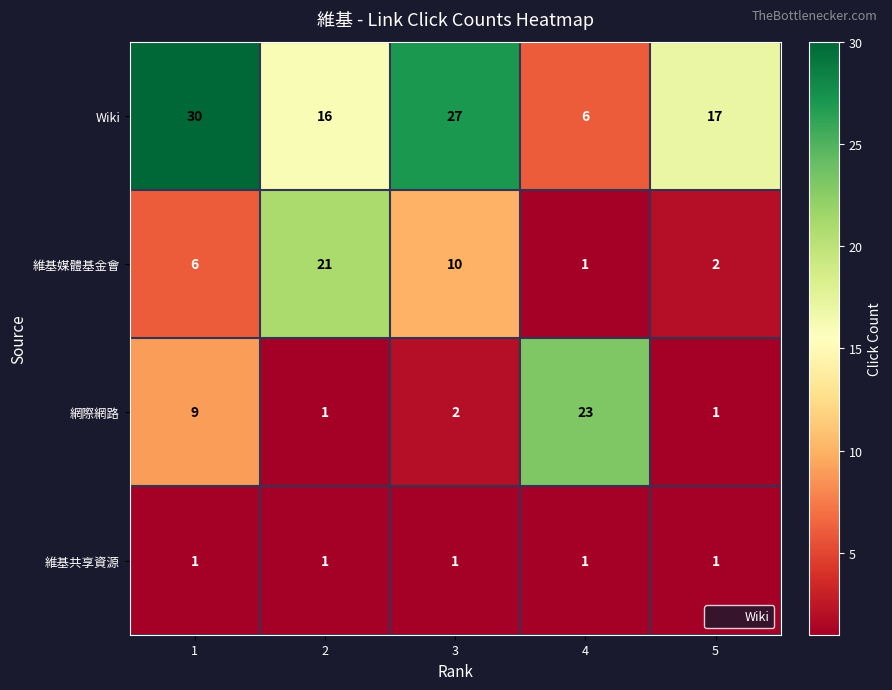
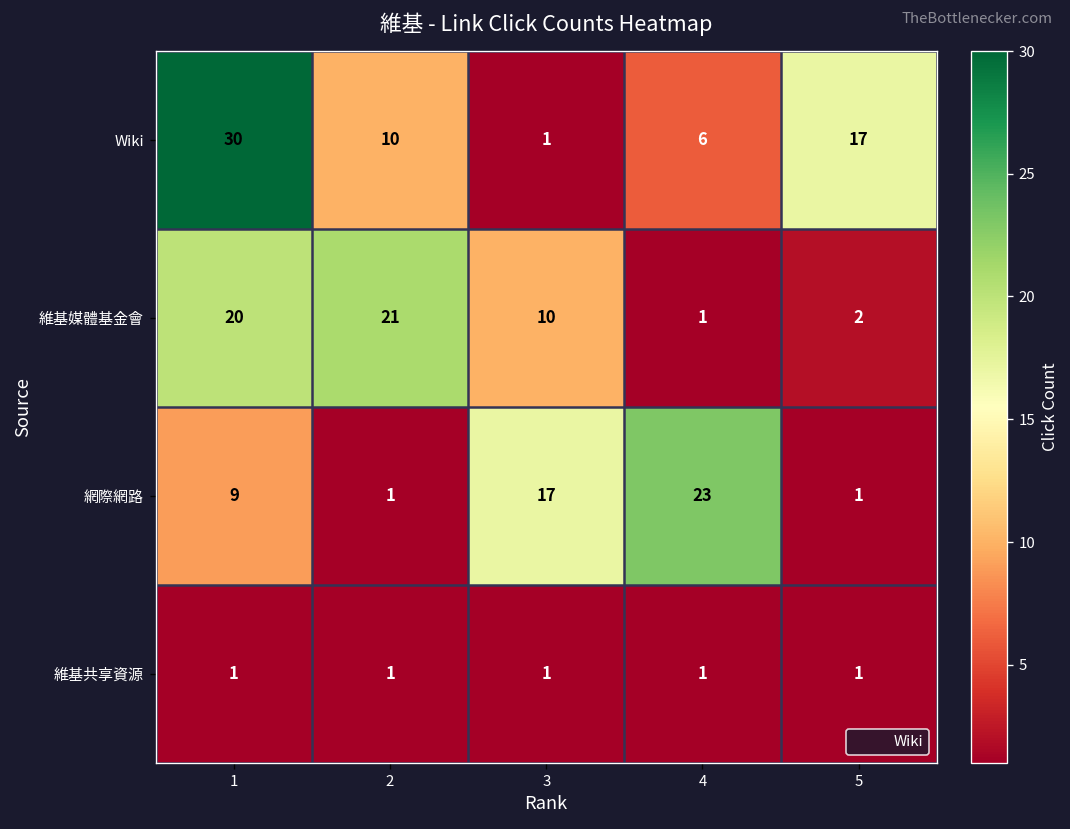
Wiki, 2: 16 -> 10
Wiki, 3: 27 -> 1
維基媒體基金會, 1: 6 -> 20
網際網路, 3: 2 -> 17
